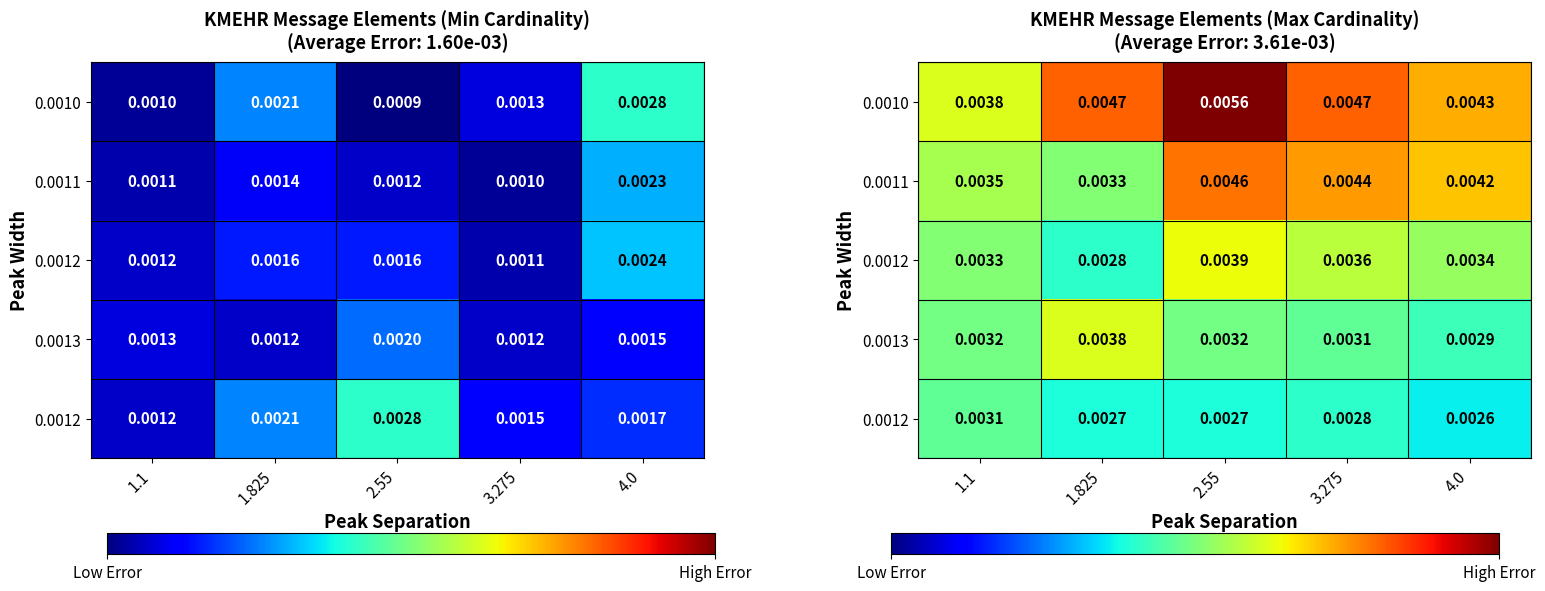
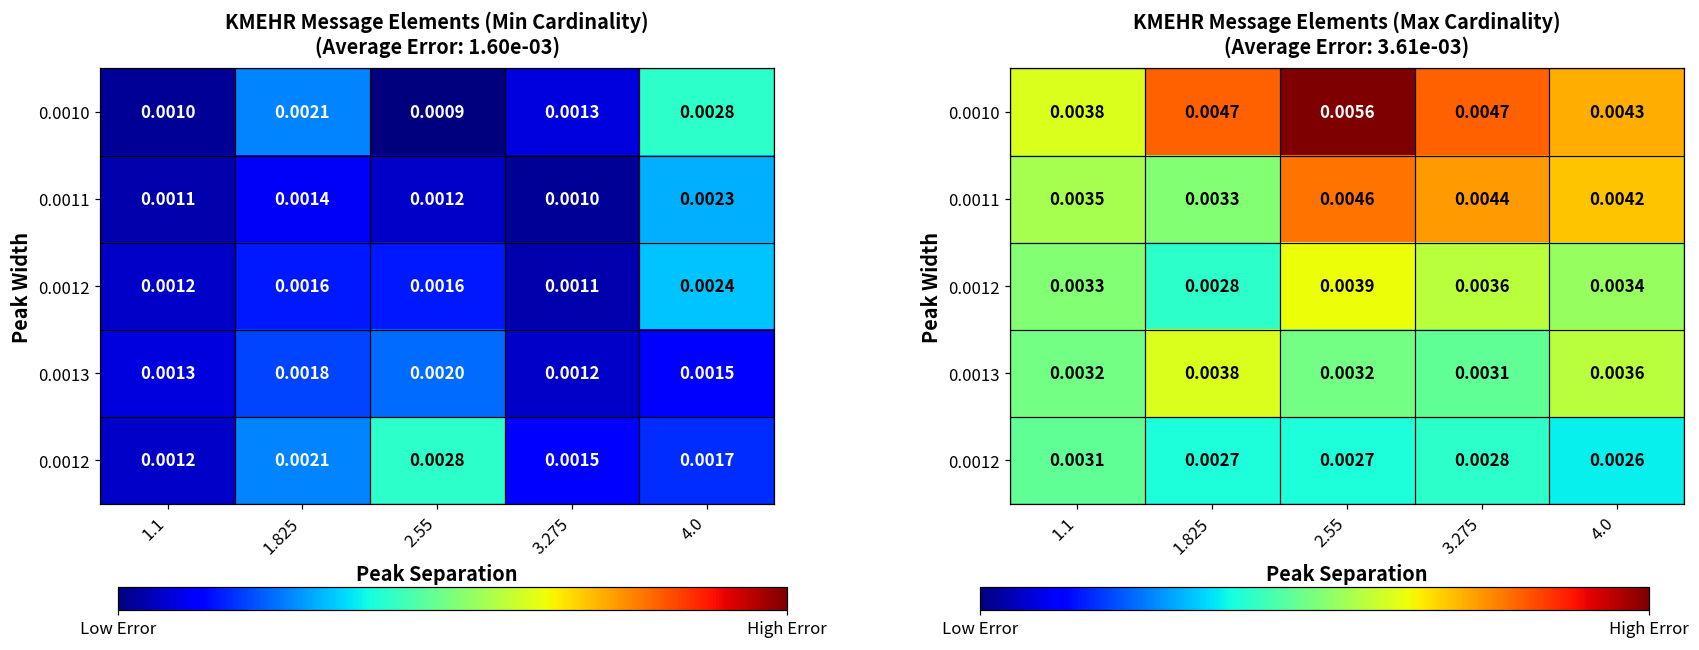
KMEHR Message Elements (Min Cardinality) (Average Error: 1.60e-03), 0.0013, 1.825: 0.0012 -> 0.0018
KMEHR Message Elements (Max Cardinality) (Average Error: 3.61e-03), 0.0013, 4.0: 0.0029 -> 0.0036
